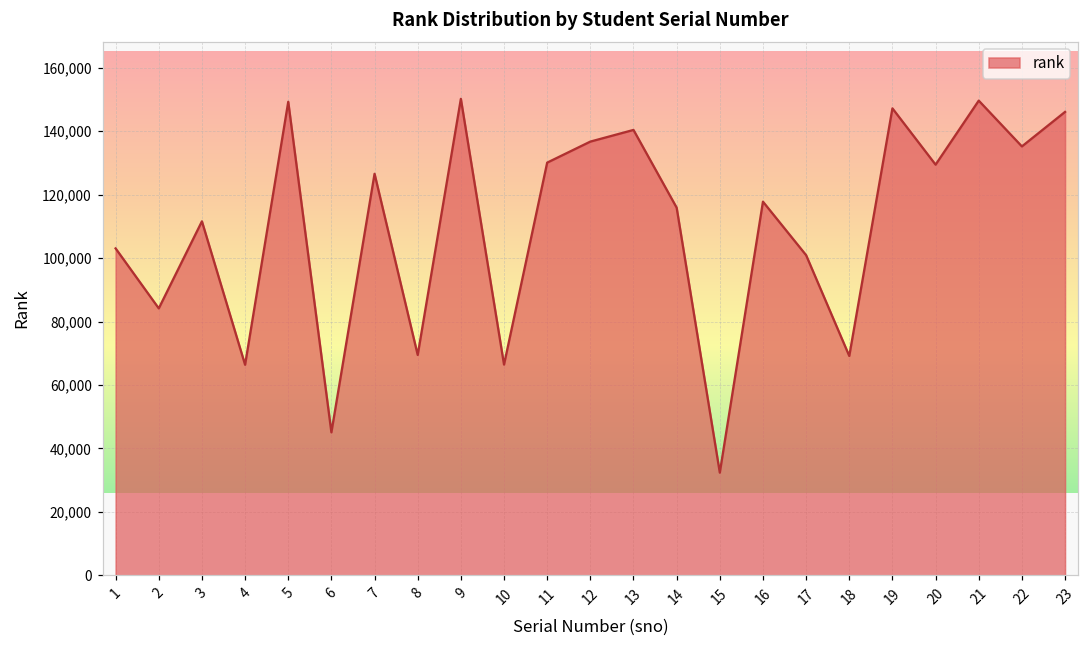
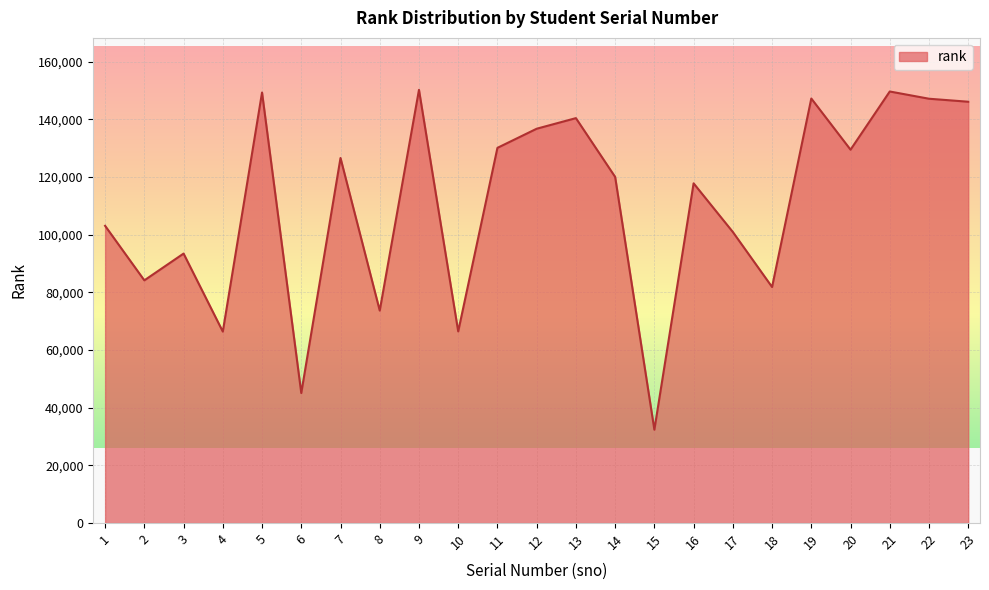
3: 112,000 -> 93,000
8: 69,000 -> 74,000
14: 116,000 -> 120,000
18: 69,000 -> 82,000
22: 135,000 -> 147,000
